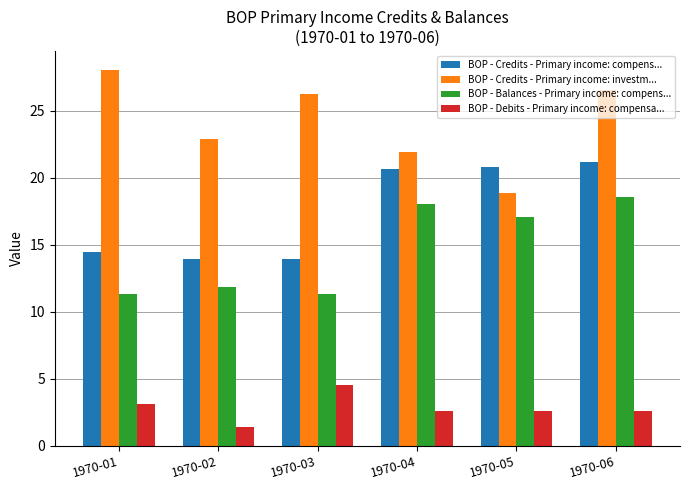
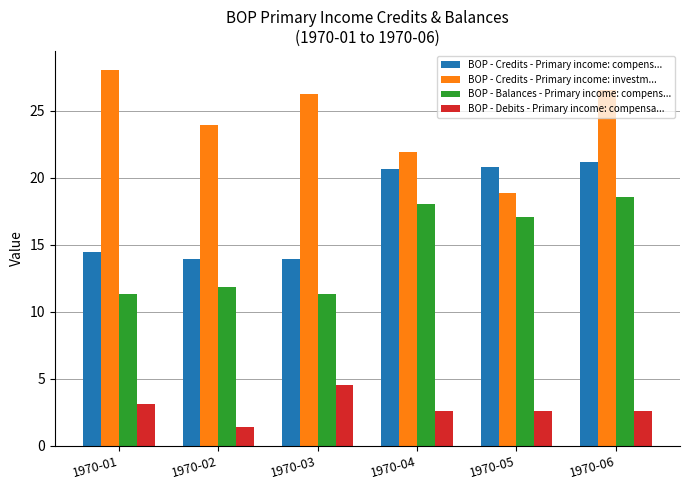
BOP - Credits - Primary income: investm..., 1970-02: 22.9 -> 24.0
